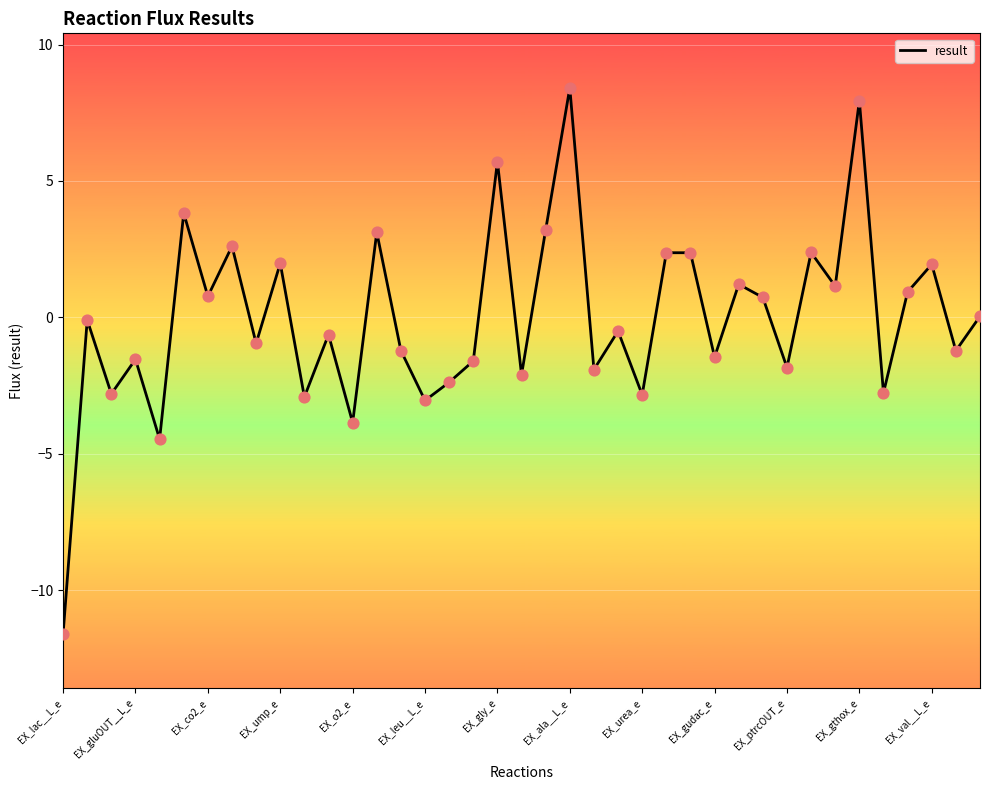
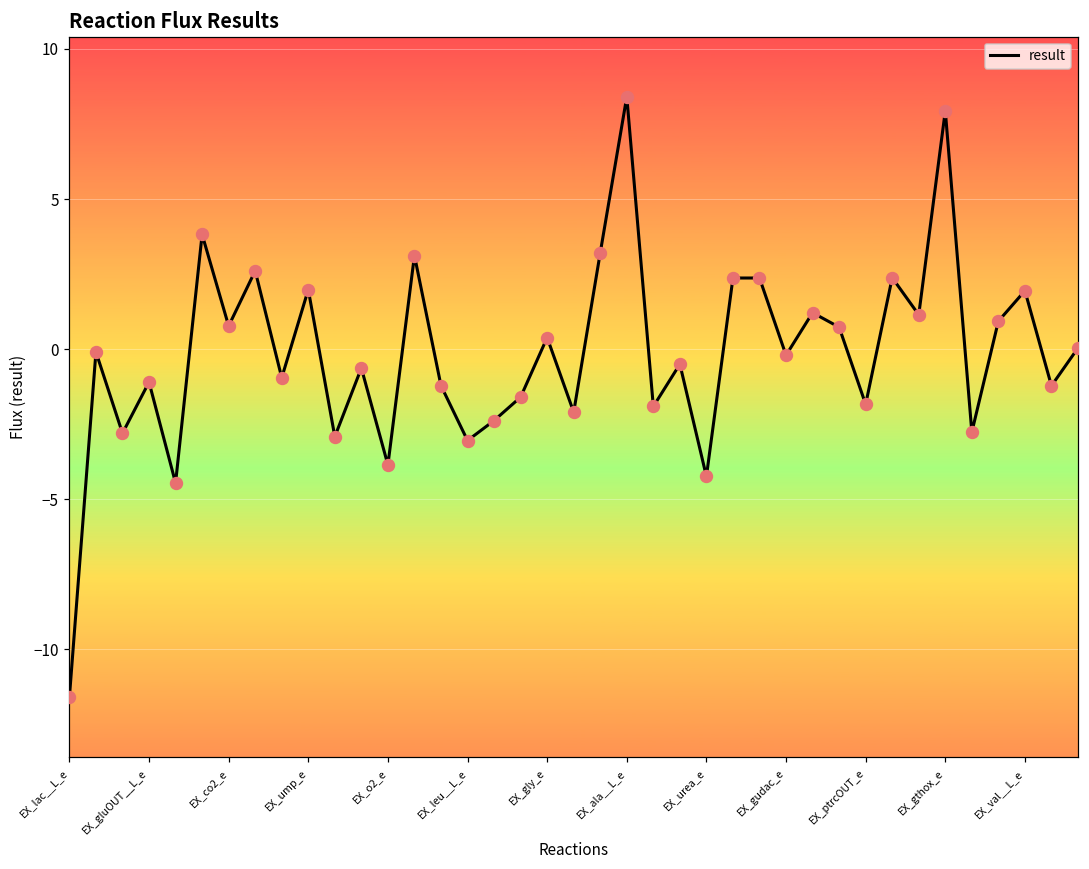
EX_gluOUT__L_e: -1.5 -> -1.1
EX_gly_e: 5.7 -> 0.4
EX_urea_e: -2.8 -> -4.2
EX_gudac_e: -1.5 -> -0.2
